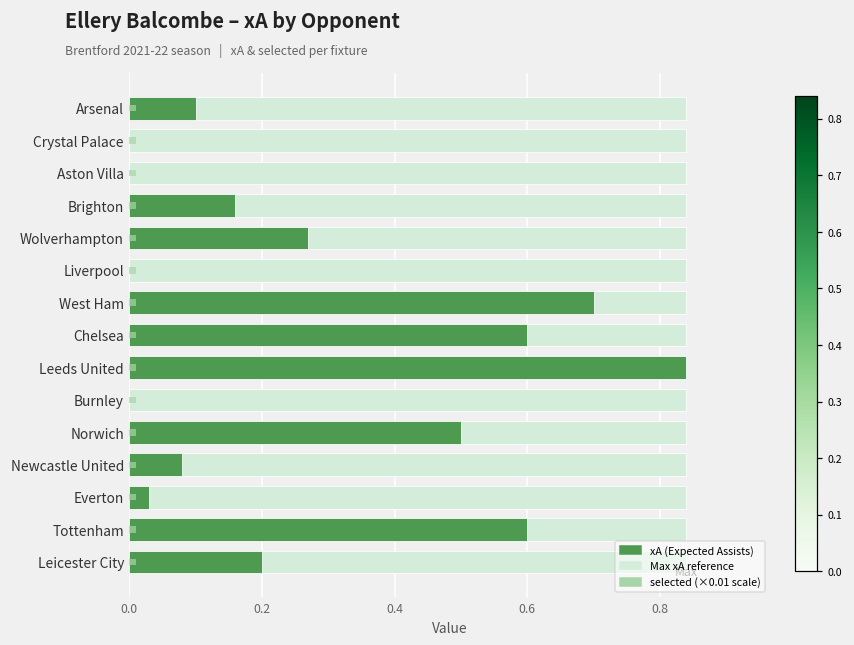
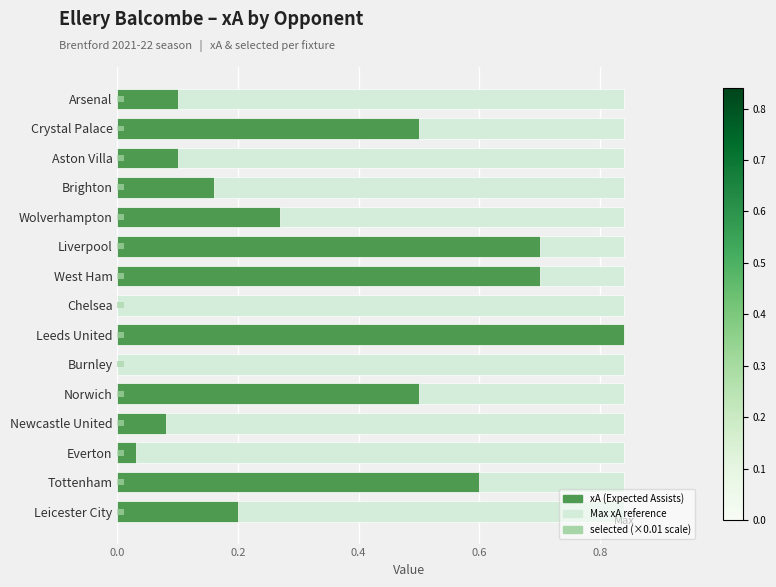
xA (Expected Assists), Crystal Palace: 0.0 -> 0.5
xA (Expected Assists), Aston Villa: 0.0 -> 0.1
xA (Expected Assists), Liverpool: 0.0 -> 0.7
xA (Expected Assists), Chelsea: 0.6 -> 0.0
